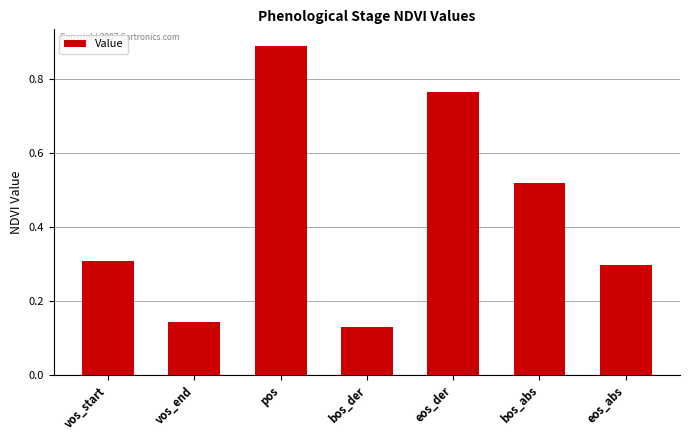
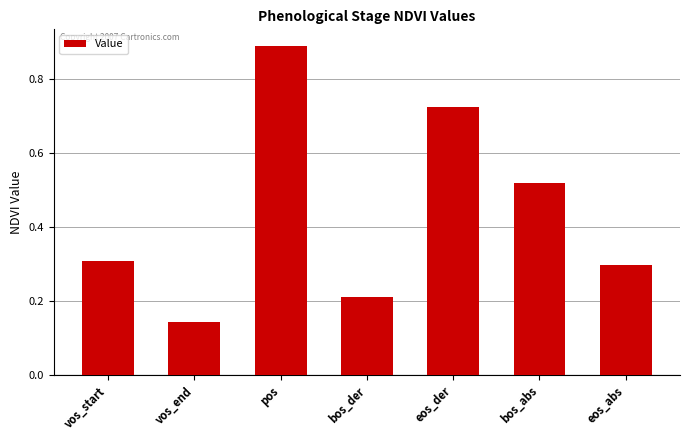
bos_der: 0.13 -> 0.21
eos_der: 0.77 -> 0.73
